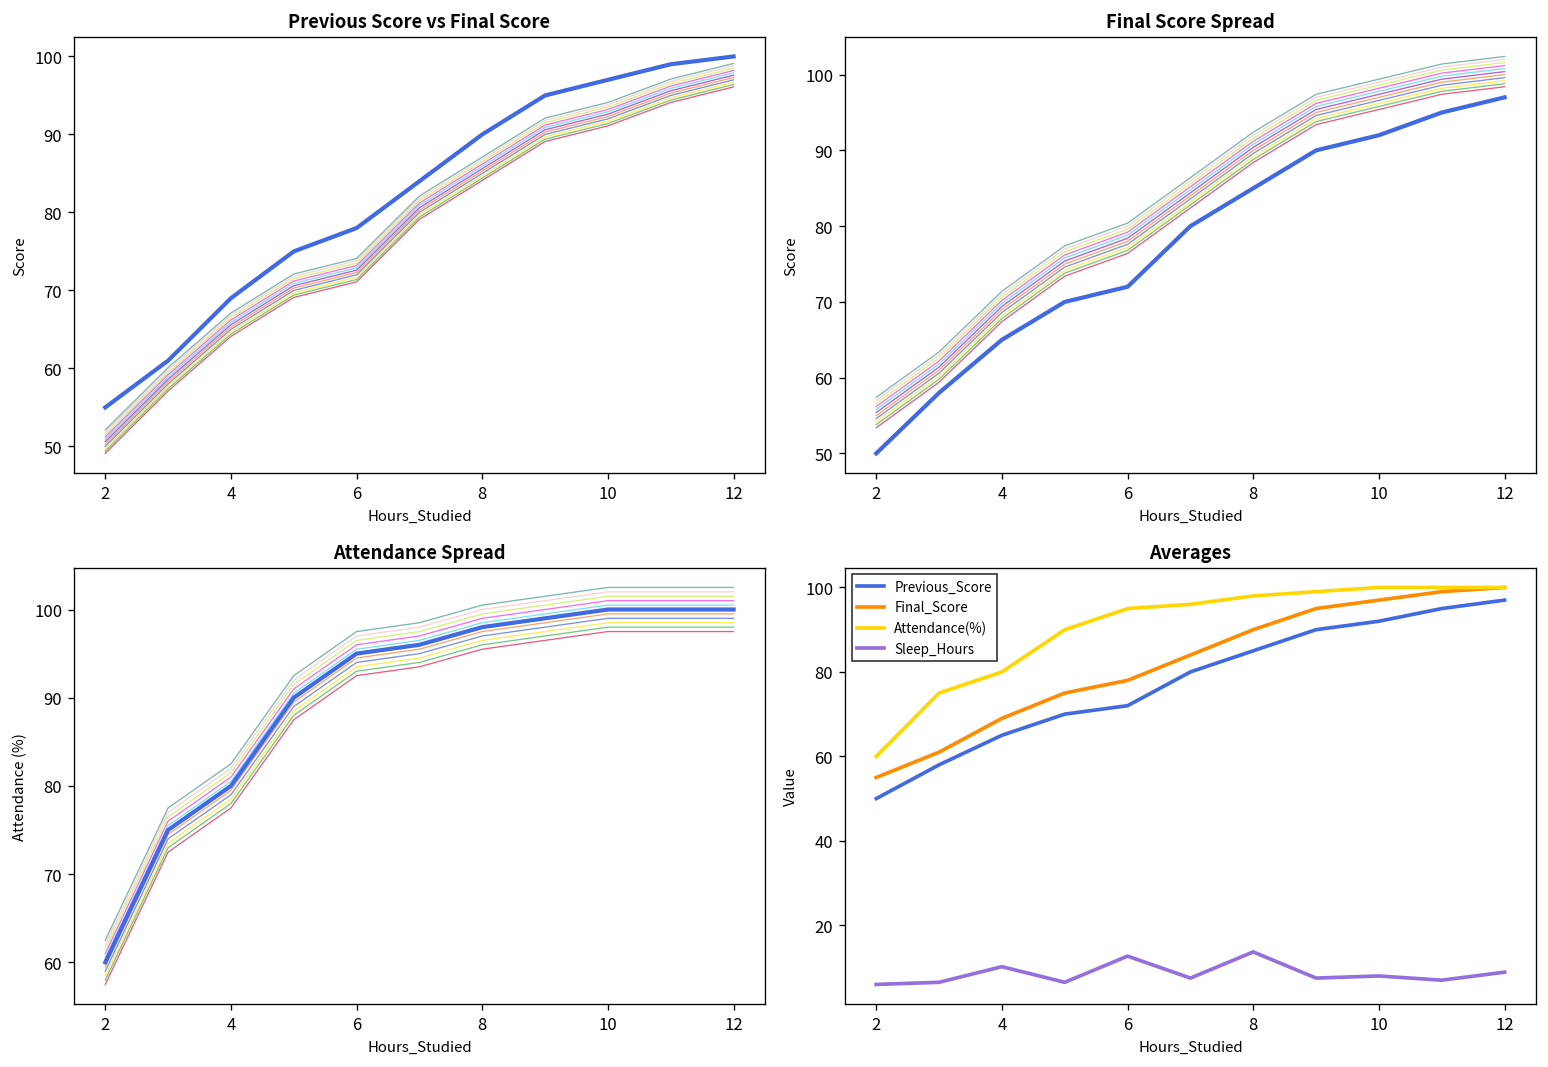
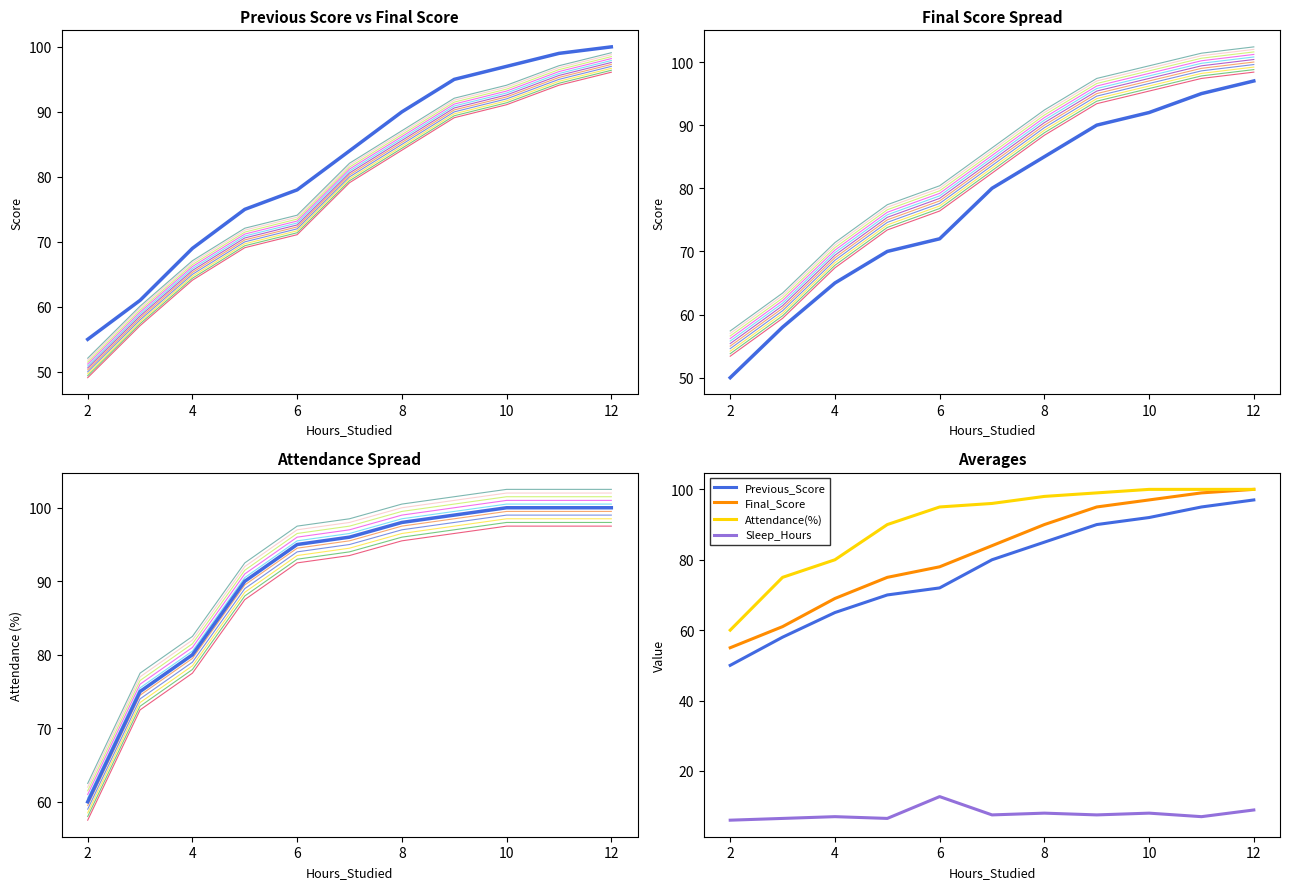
Averages, Sleep_Hours, 4: 10 -> 7
Averages, Sleep_Hours, 8: 14 -> 8
